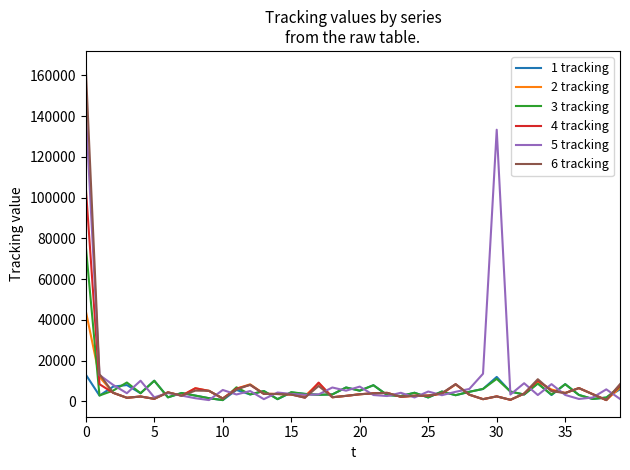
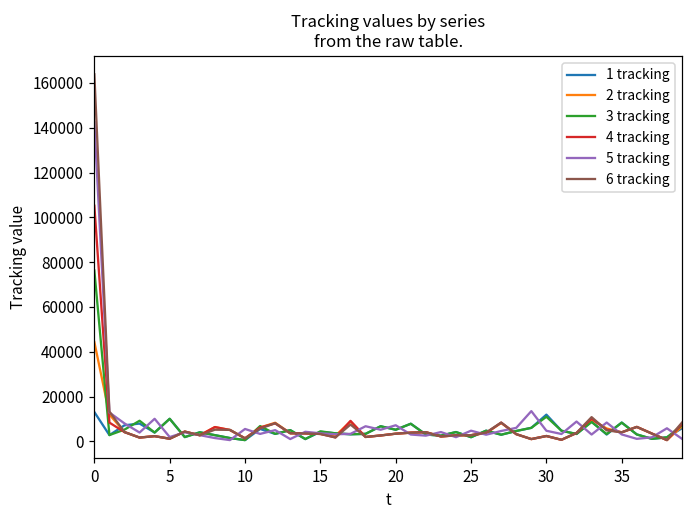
5 tracking, 30: 133000 -> 5000
